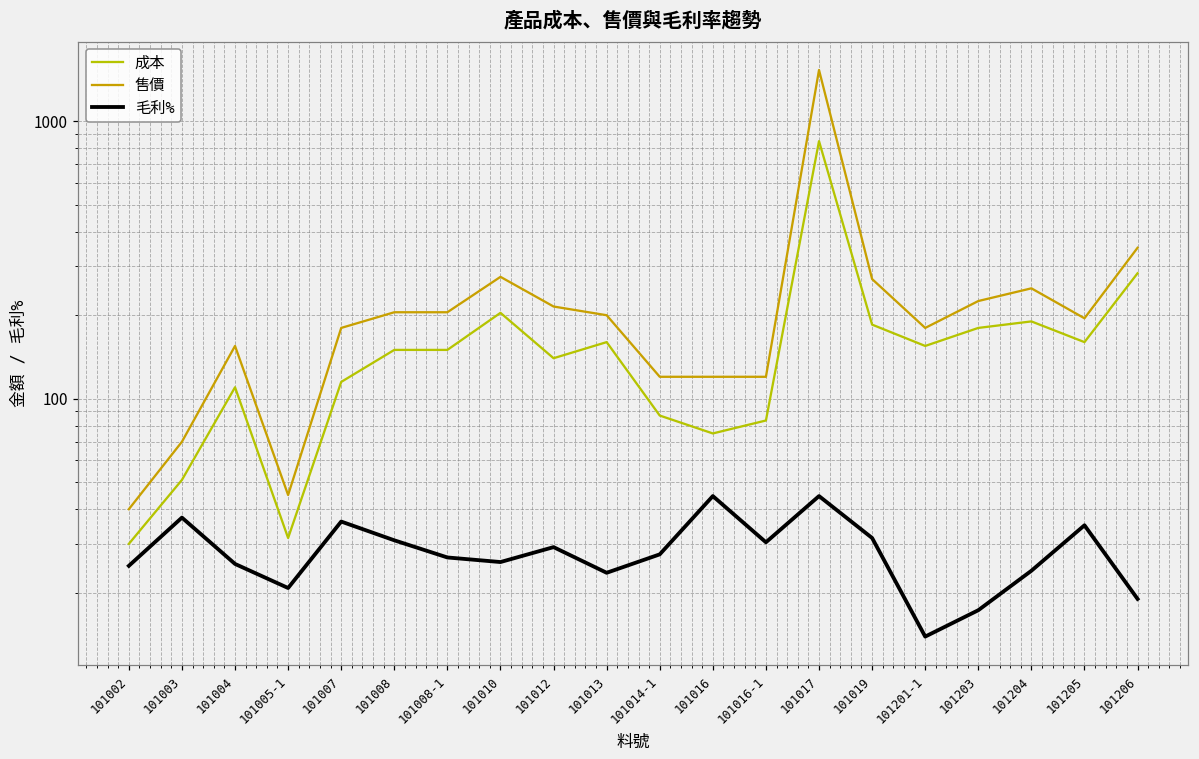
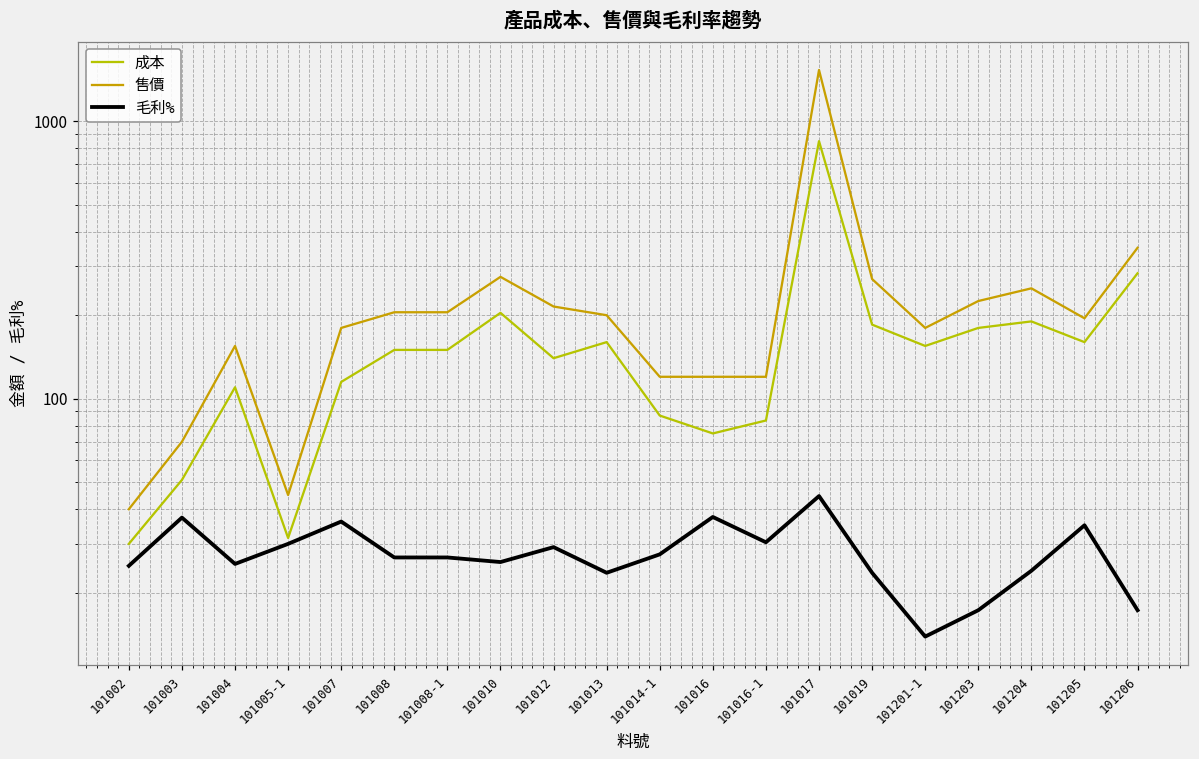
毛利%, 101005-1: 21 -> 30
毛利%, 101008: 31 -> 27
毛利%, 101016: 45 -> 38
毛利%, 101019: 32 -> 24
毛利%, 101206: 19 -> 17
